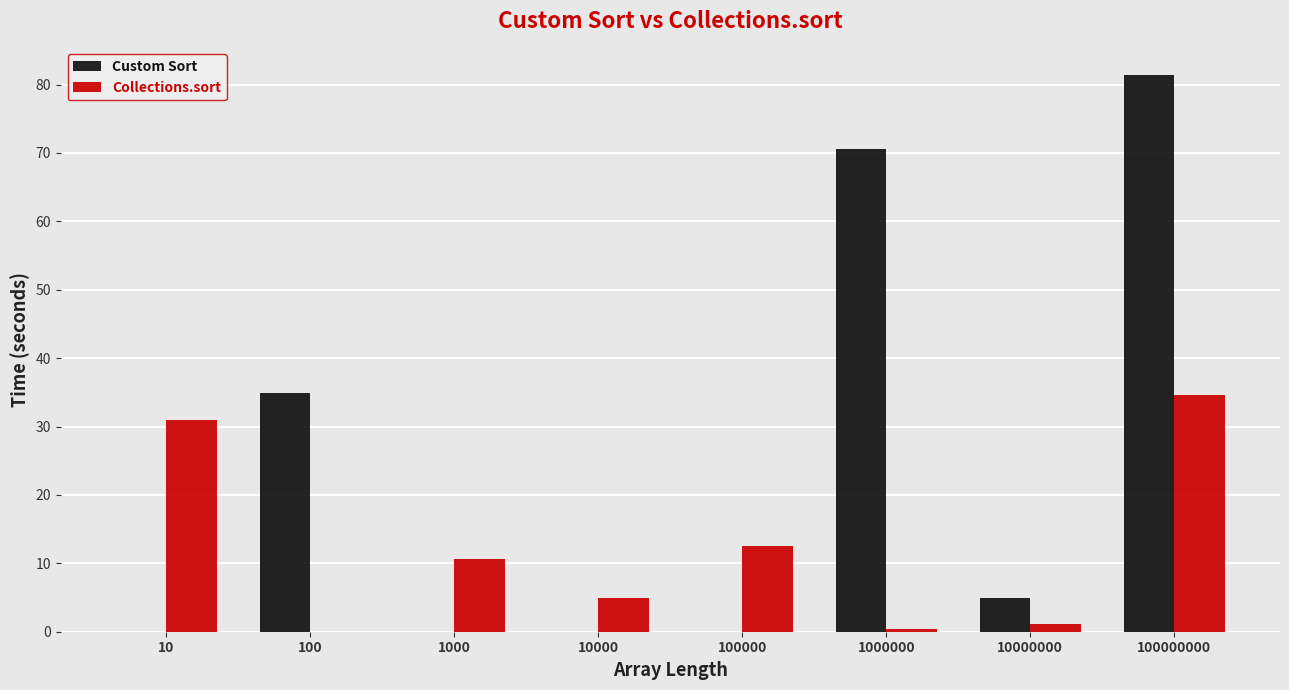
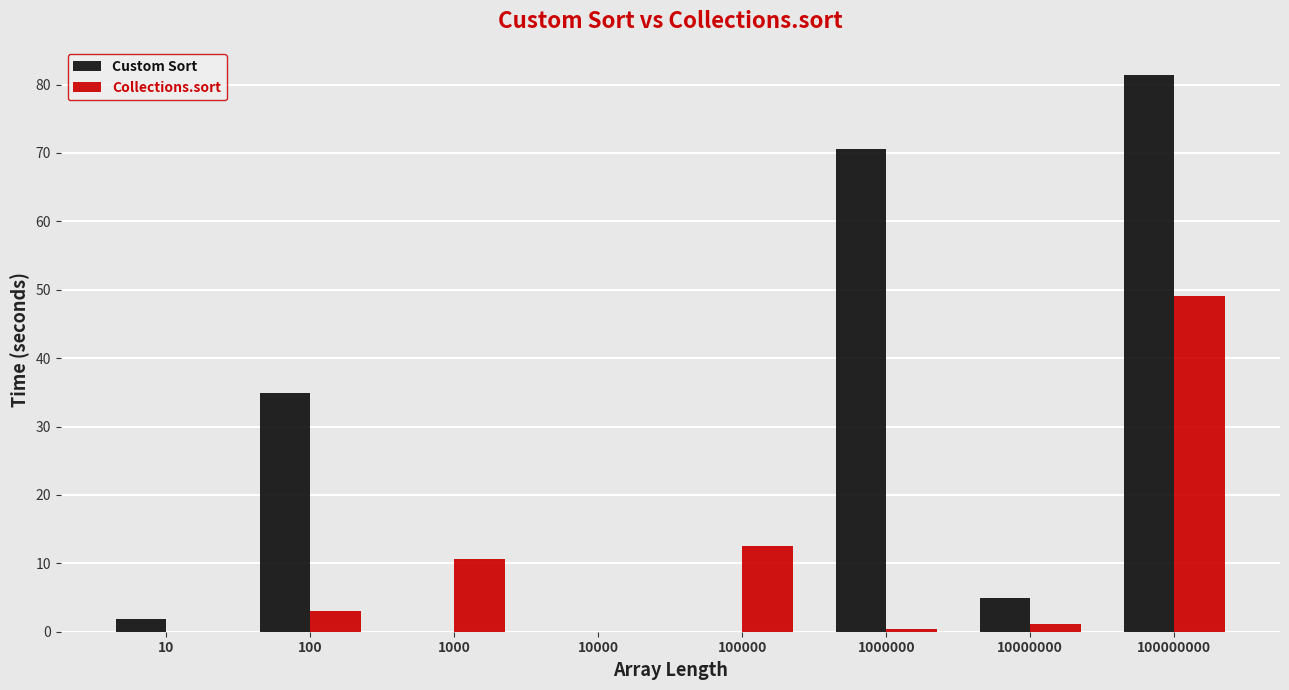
Custom Sort, 10: 0 -> 2
Collections.sort, 10: 31 -> 0
Collections.sort, 100: 0 -> 3
Collections.sort, 10000: 5 -> 0
Collections.sort, 100000000: 35 -> 49
